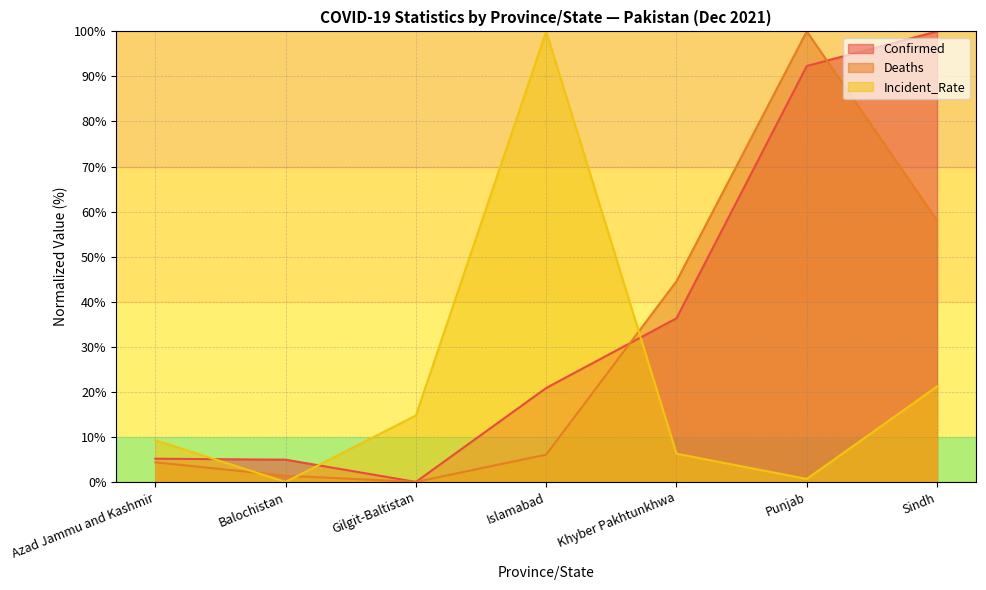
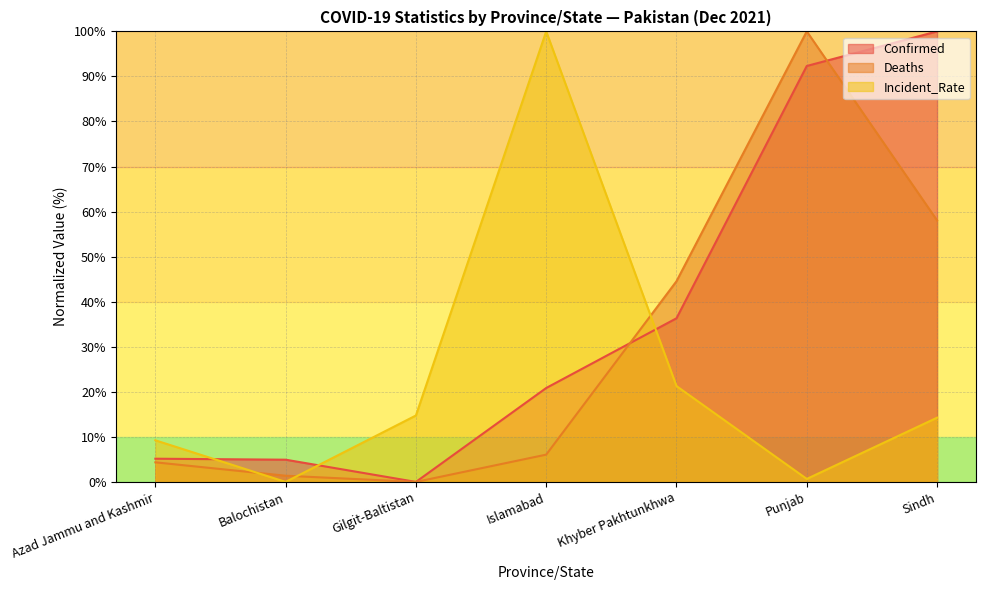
Incident_Rate, Khyber Pakhtunkhwa: 6% -> 21%
Incident_Rate, Sindh: 21% -> 14%
